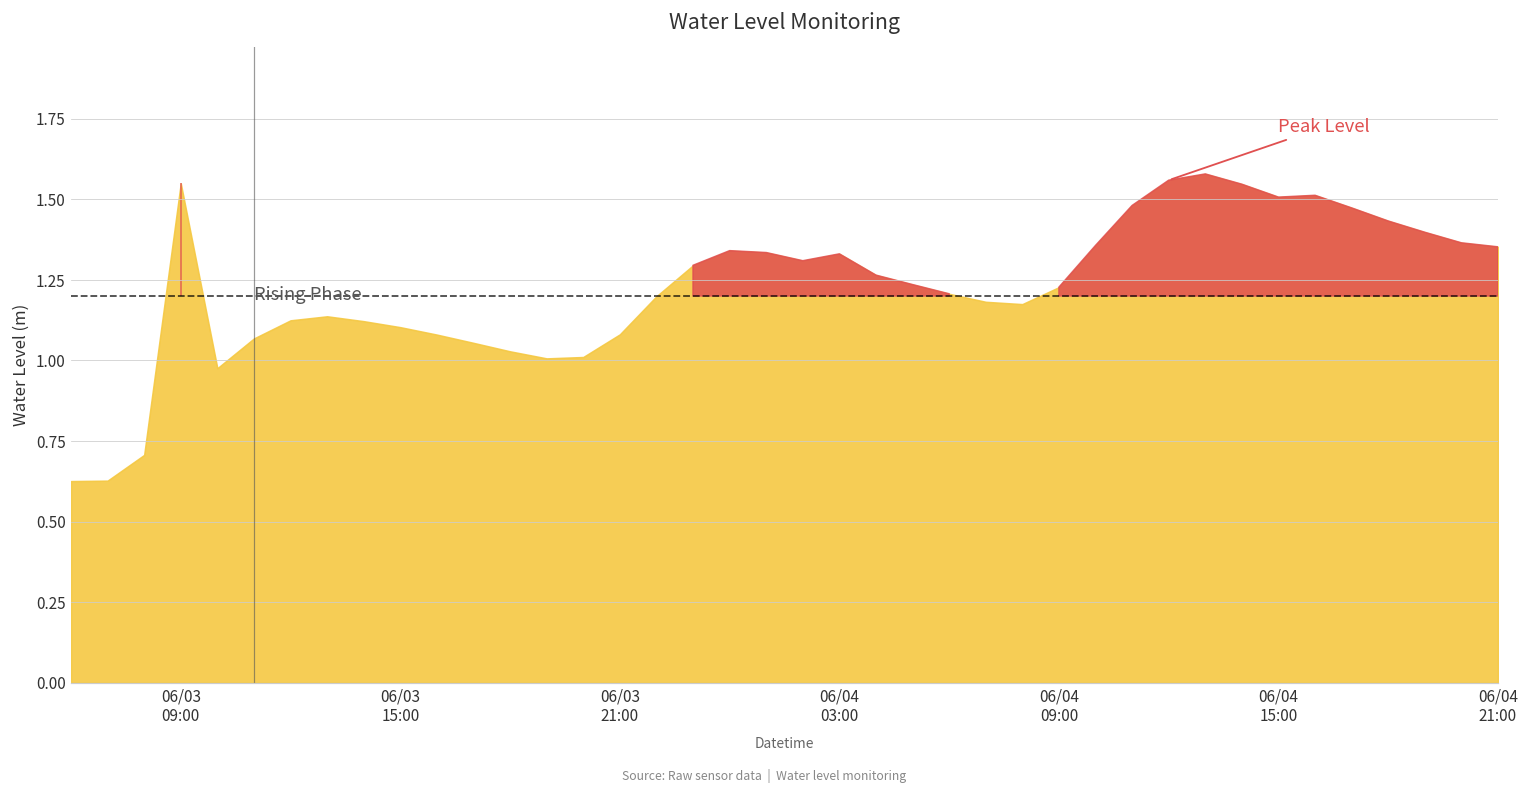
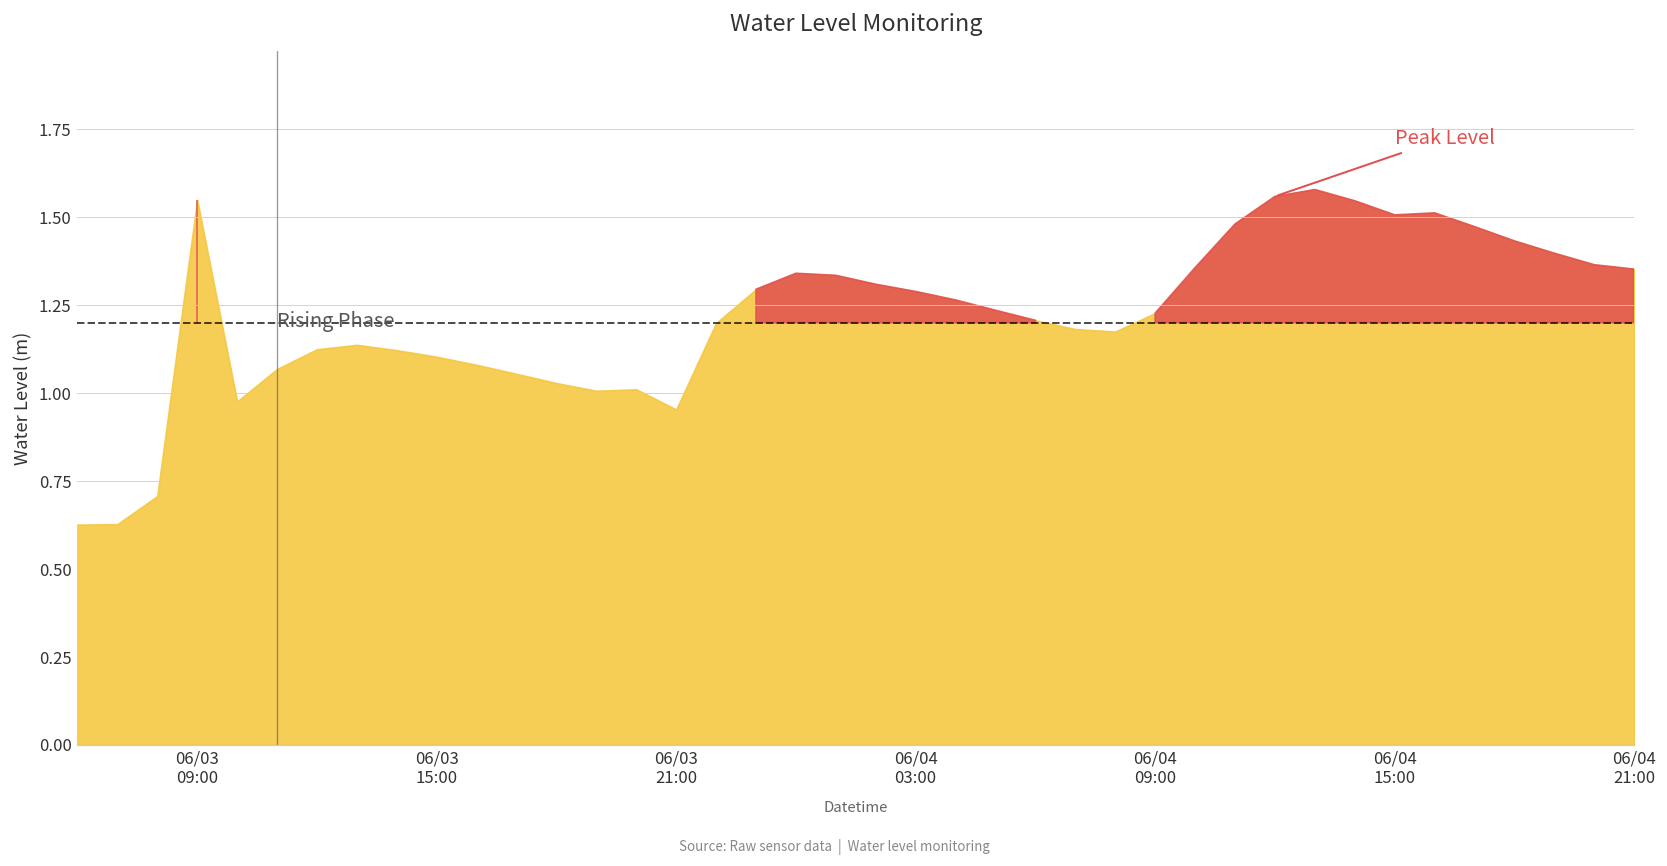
06/03 21:00: 1.08 -> 0.95
06/04 03:00: 1.33 -> 1.29
